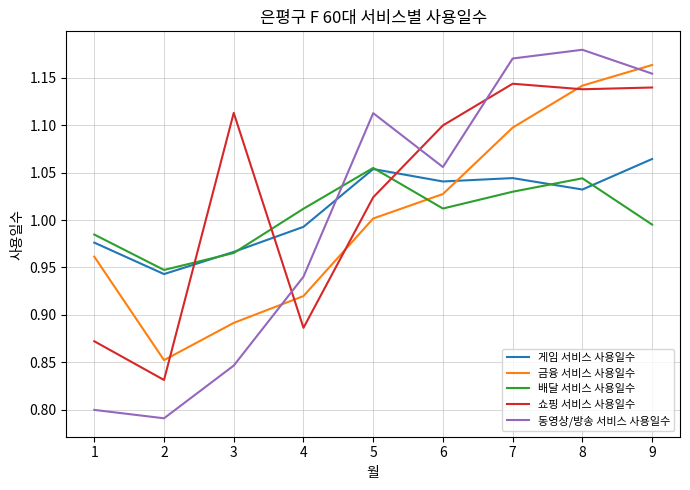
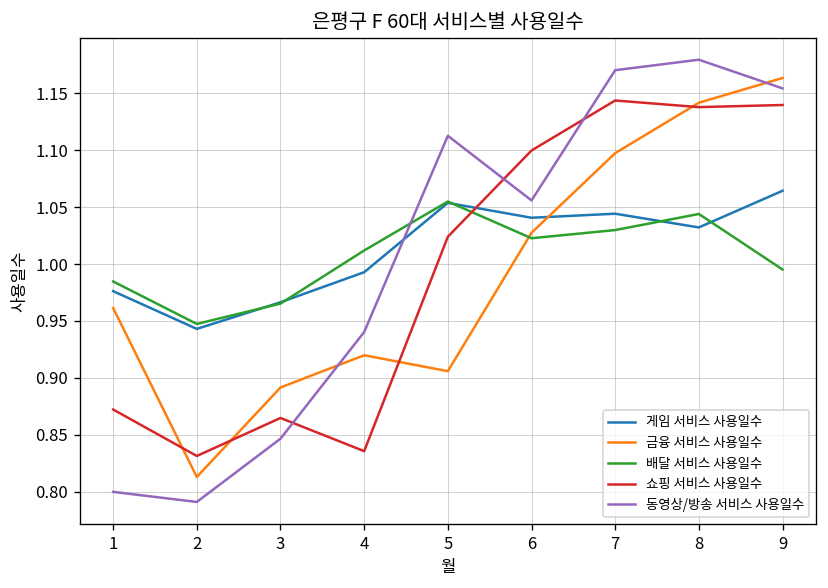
금융 서비스 사용일수, 2: 0.85 -> 0.81
쇼핑 서비스 사용일수, 3: 1.11 -> 0.86
쇼핑 서비스 사용일수, 4: 0.89 -> 0.84
금융 서비스 사용일수, 5: 1.00 -> 0.91
배달 서비스 사용일수, 6: 1.01 -> 1.02
